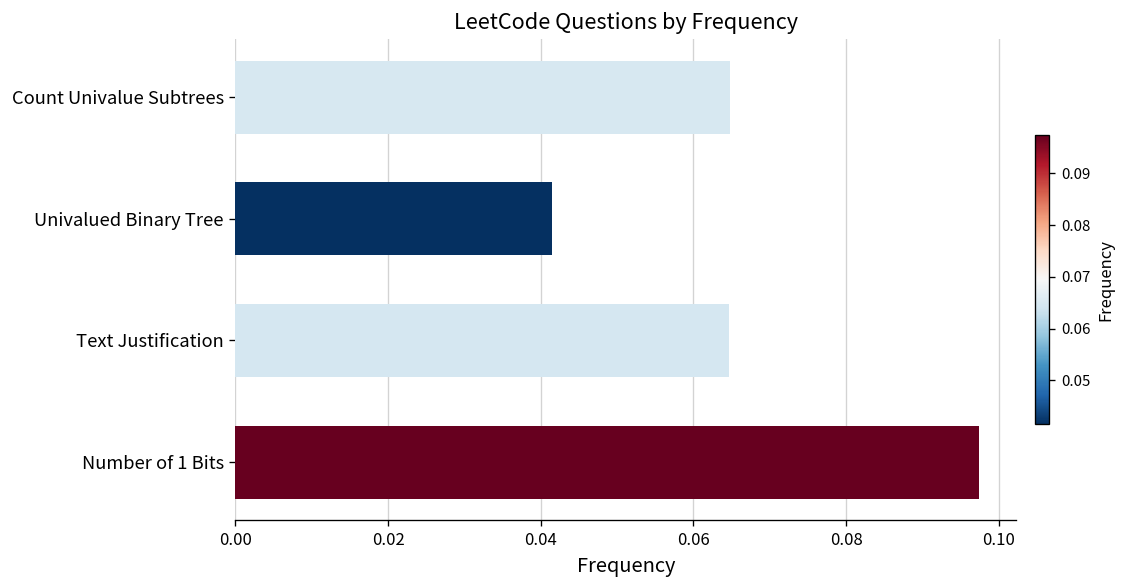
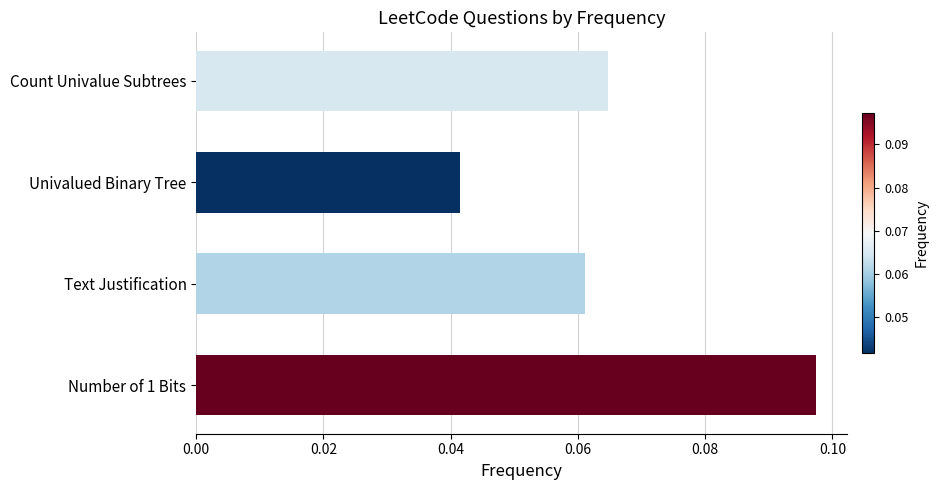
Text Justification: 0.065 -> 0.061
